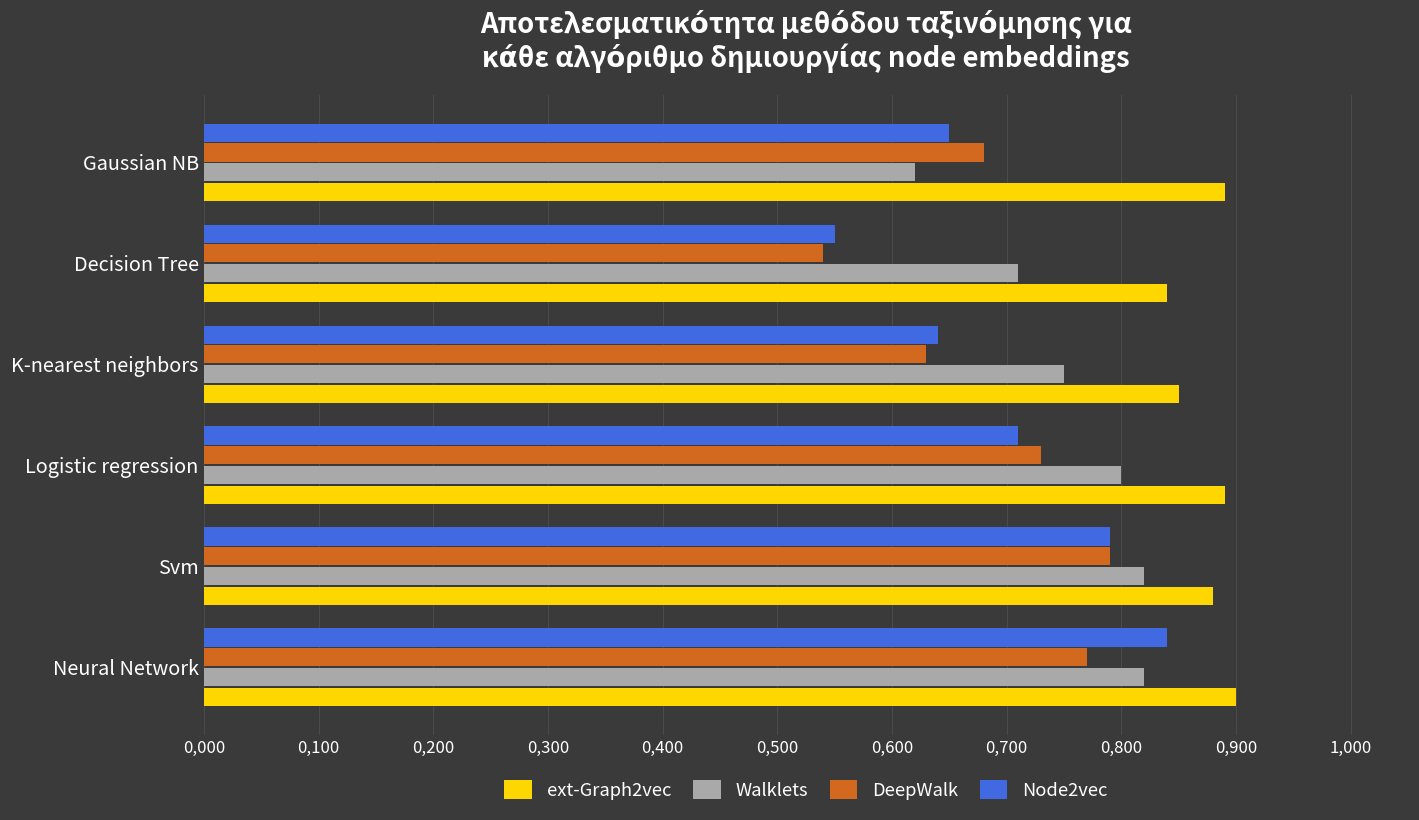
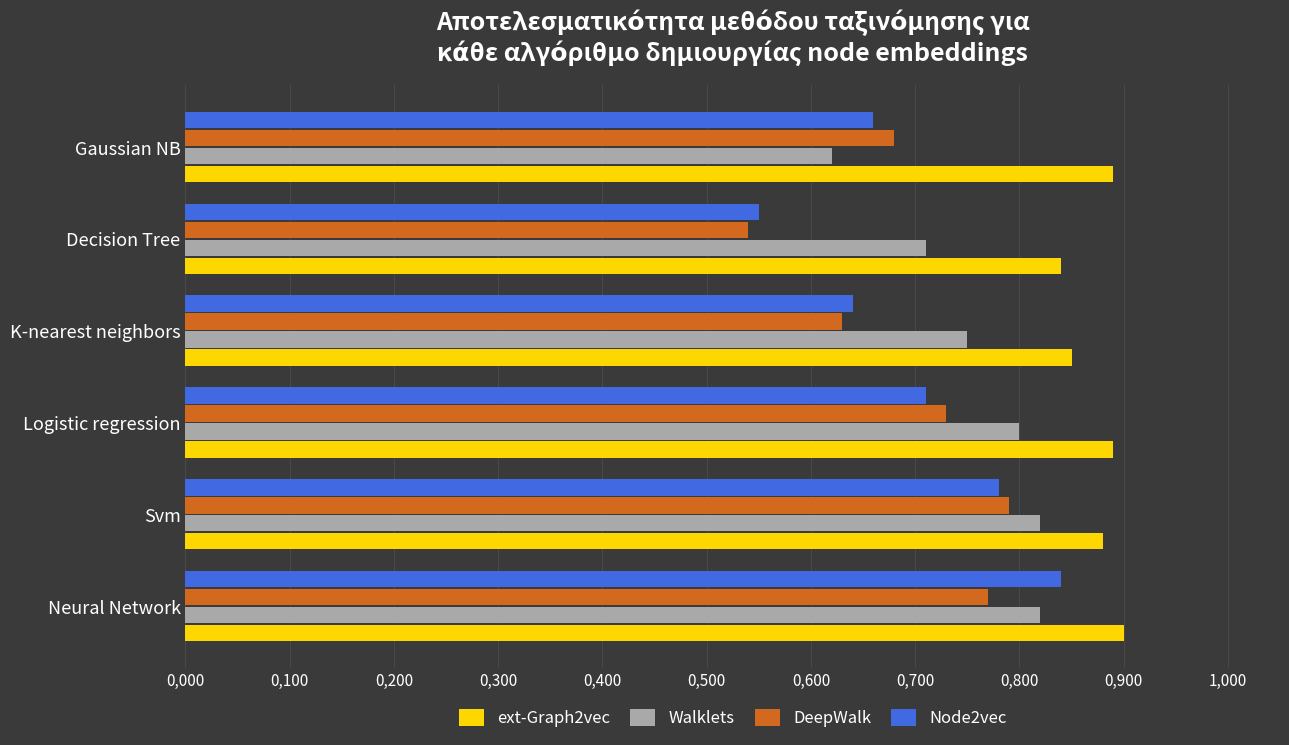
Node2vec, Gaussian NB: 650 -> 660
Node2vec, Svm: 790 -> 780
